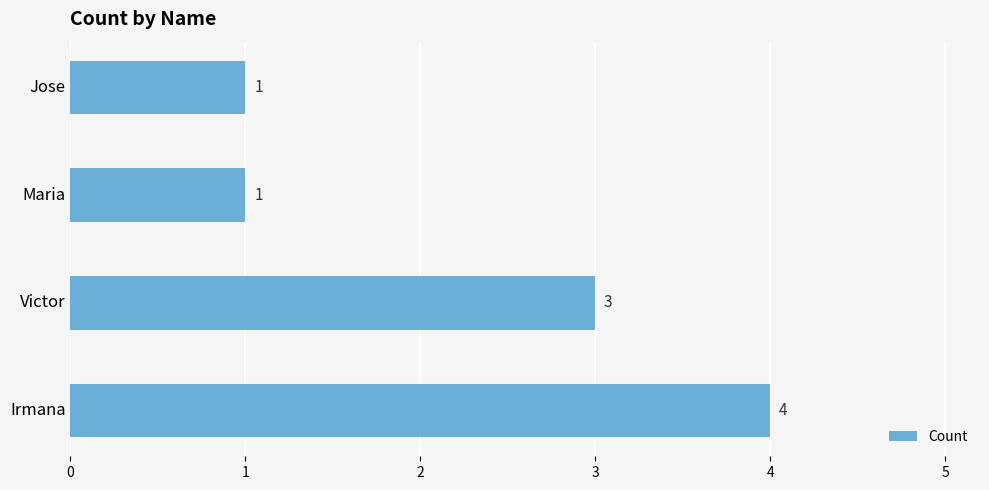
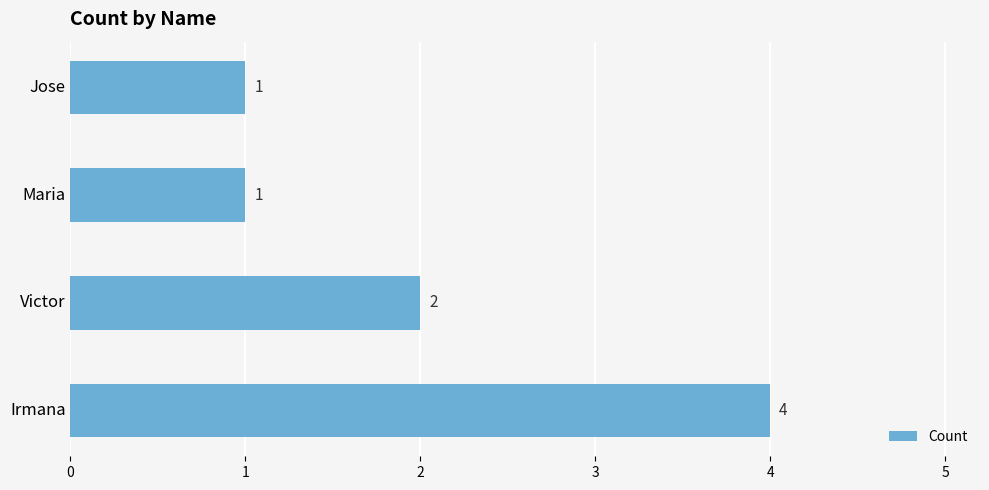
Victor: 3 -> 2
